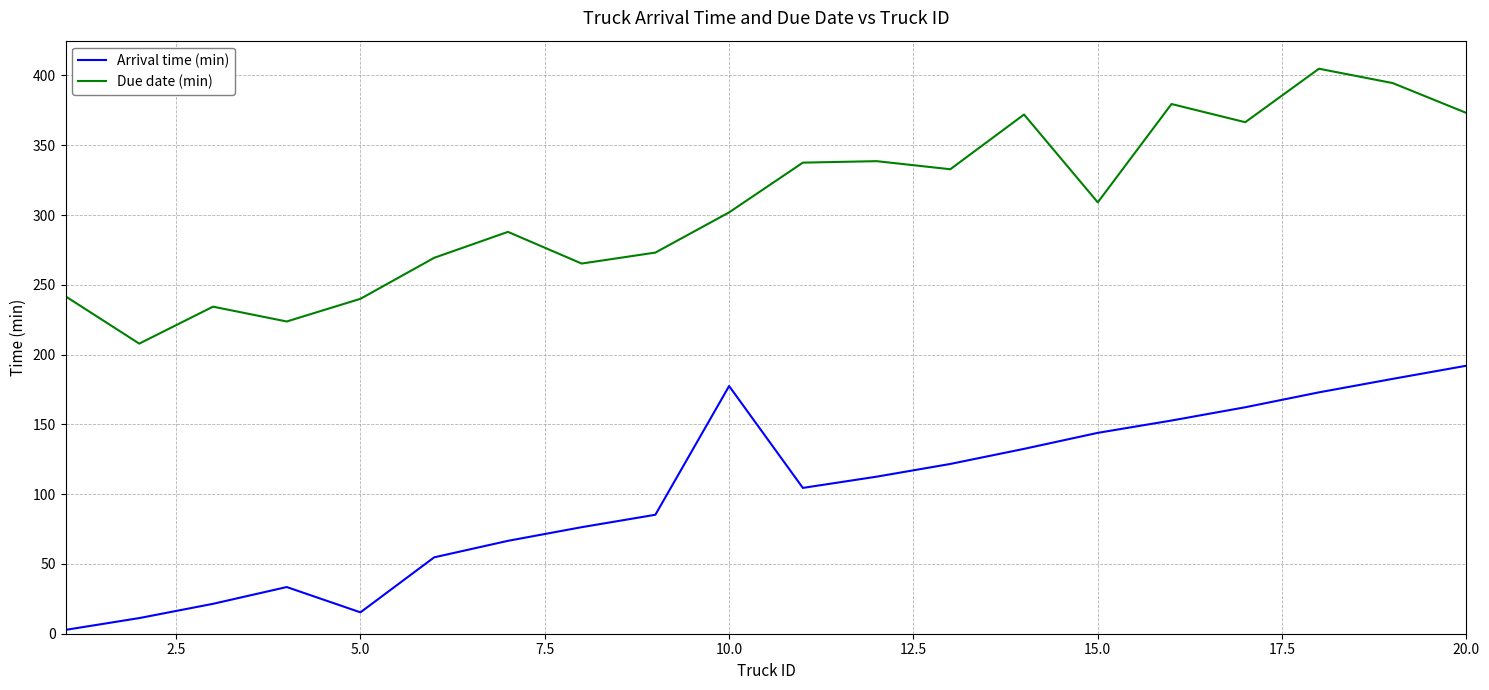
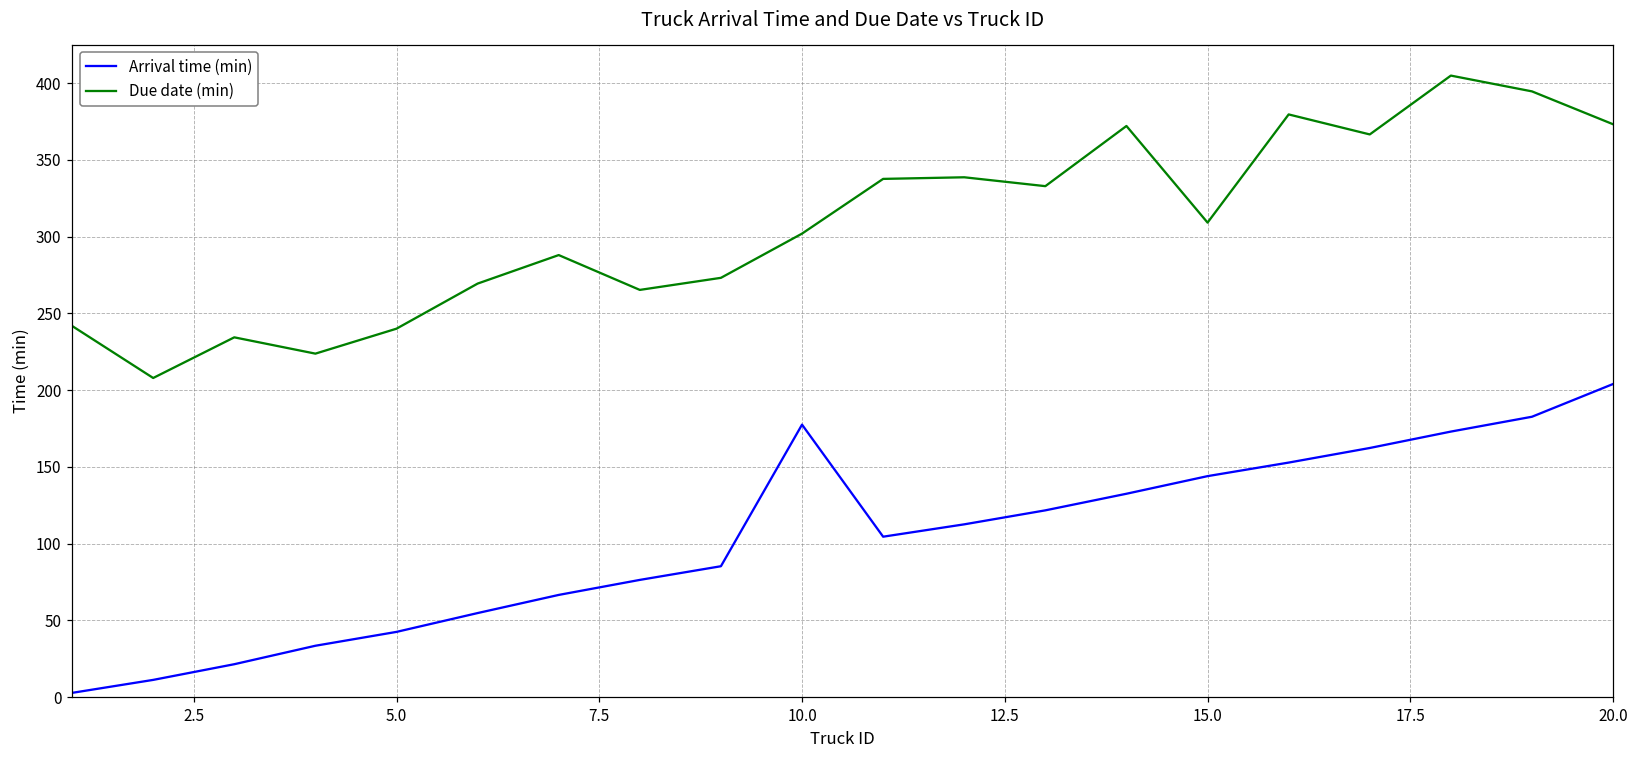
Arrival time (min), 5.0: 15 -> 42
Arrival time (min), 20.0: 192 -> 204
